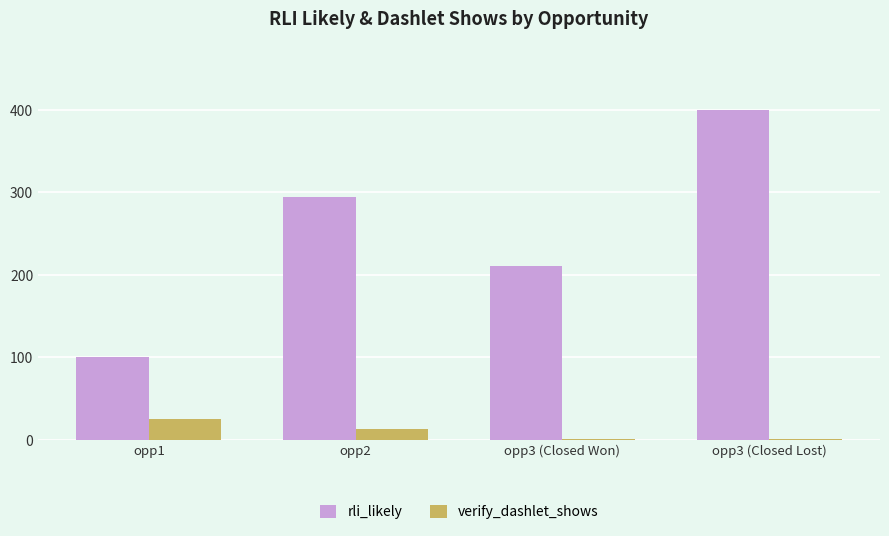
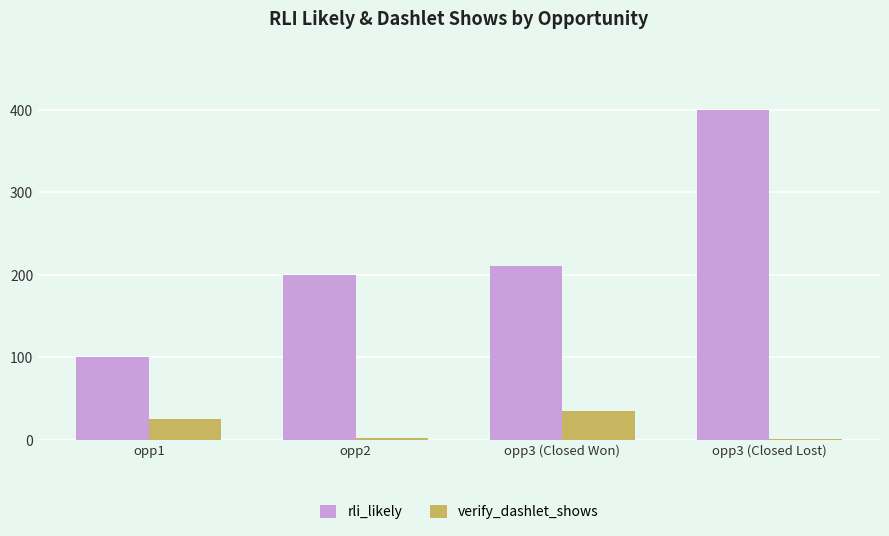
rli_likely, opp2: 300 -> 200
verify_dashlet_shows, opp2: 10 -> 0
verify_dashlet_shows, opp3 (Closed Won): 0 -> 40
